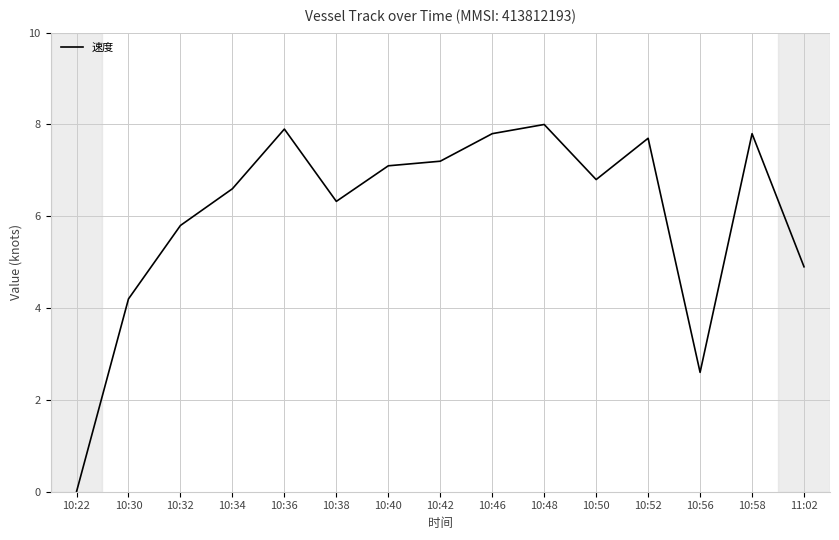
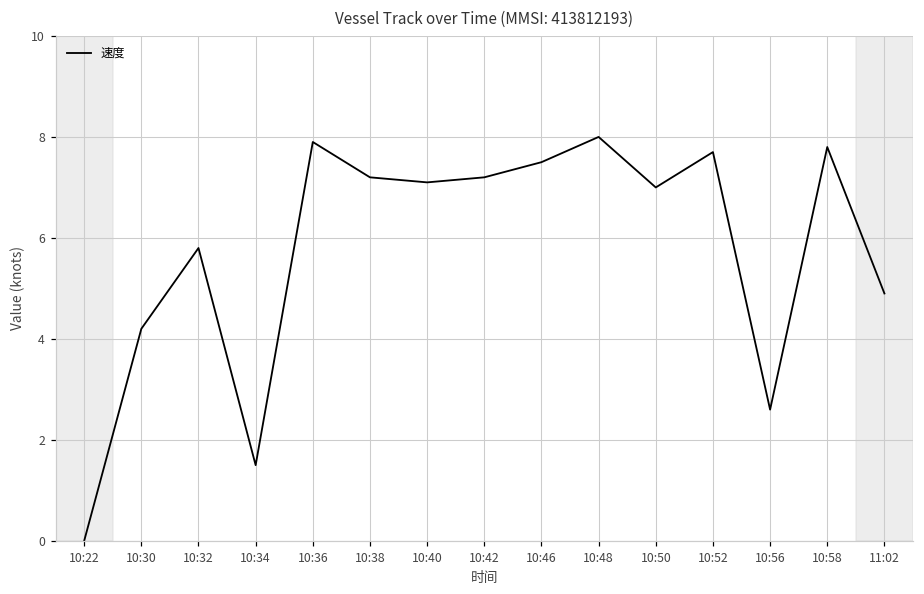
10:34: 6.6 -> 1.5
10:38: 6.3 -> 7.2
10:46: 7.8 -> 7.5
10:50: 6.8 -> 7.0
